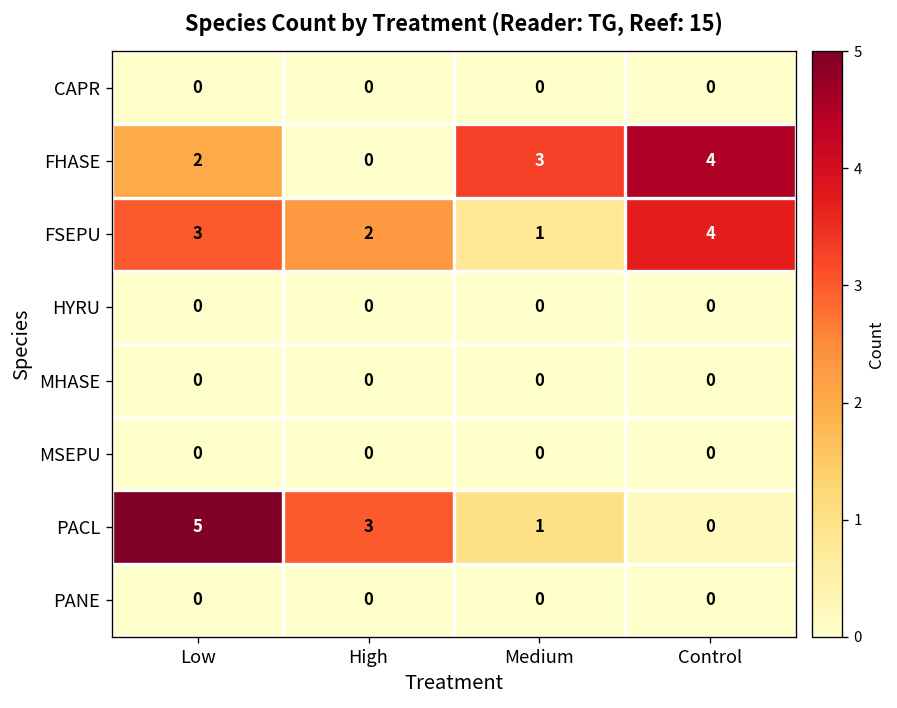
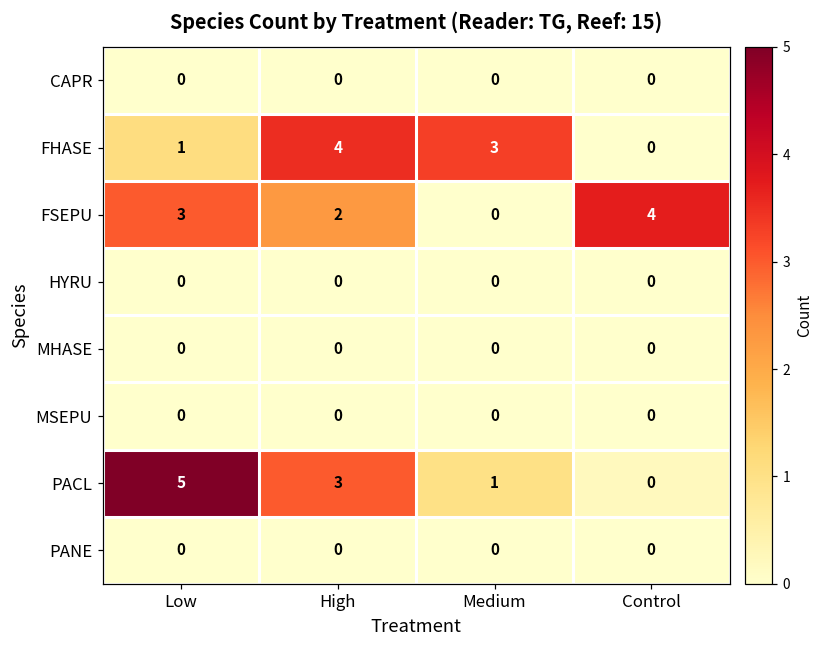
FHASE, Low: 2 -> 1
FHASE, High: 0 -> 4
FHASE, Control: 4 -> 0
FSEPU, Medium: 1 -> 0
